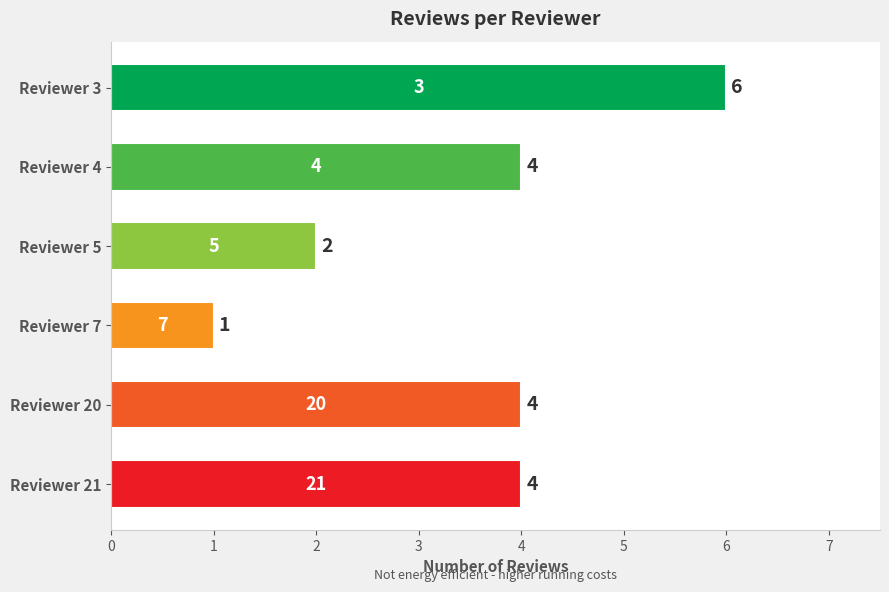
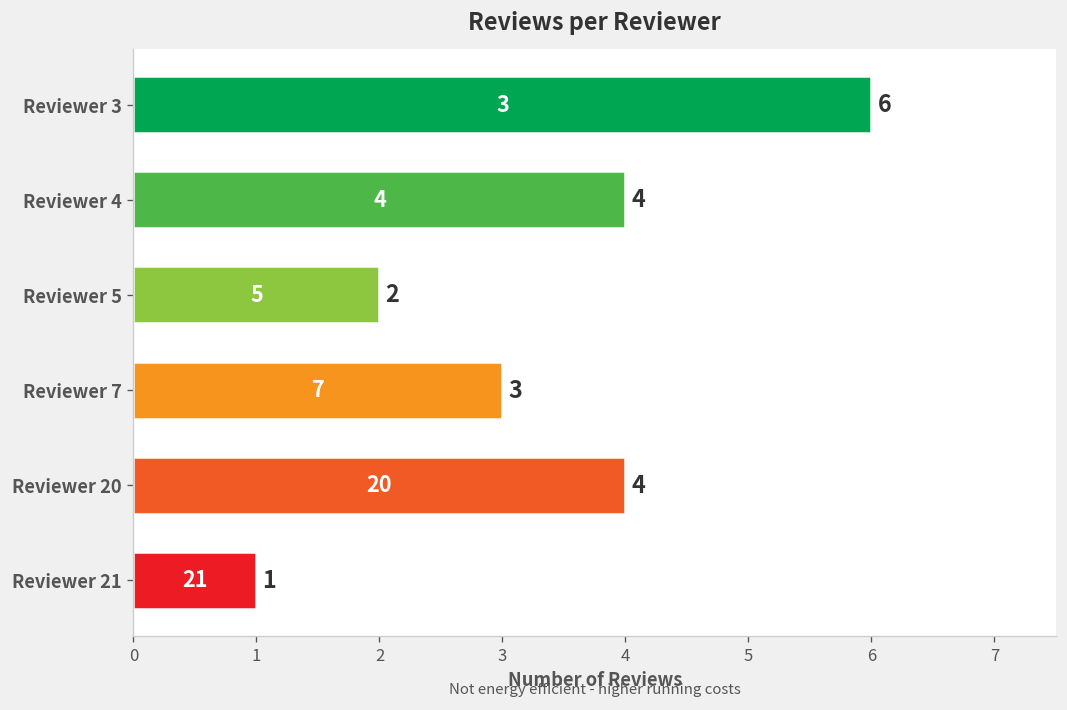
Reviewer 7: 1 -> 3
Reviewer 21: 4 -> 1
